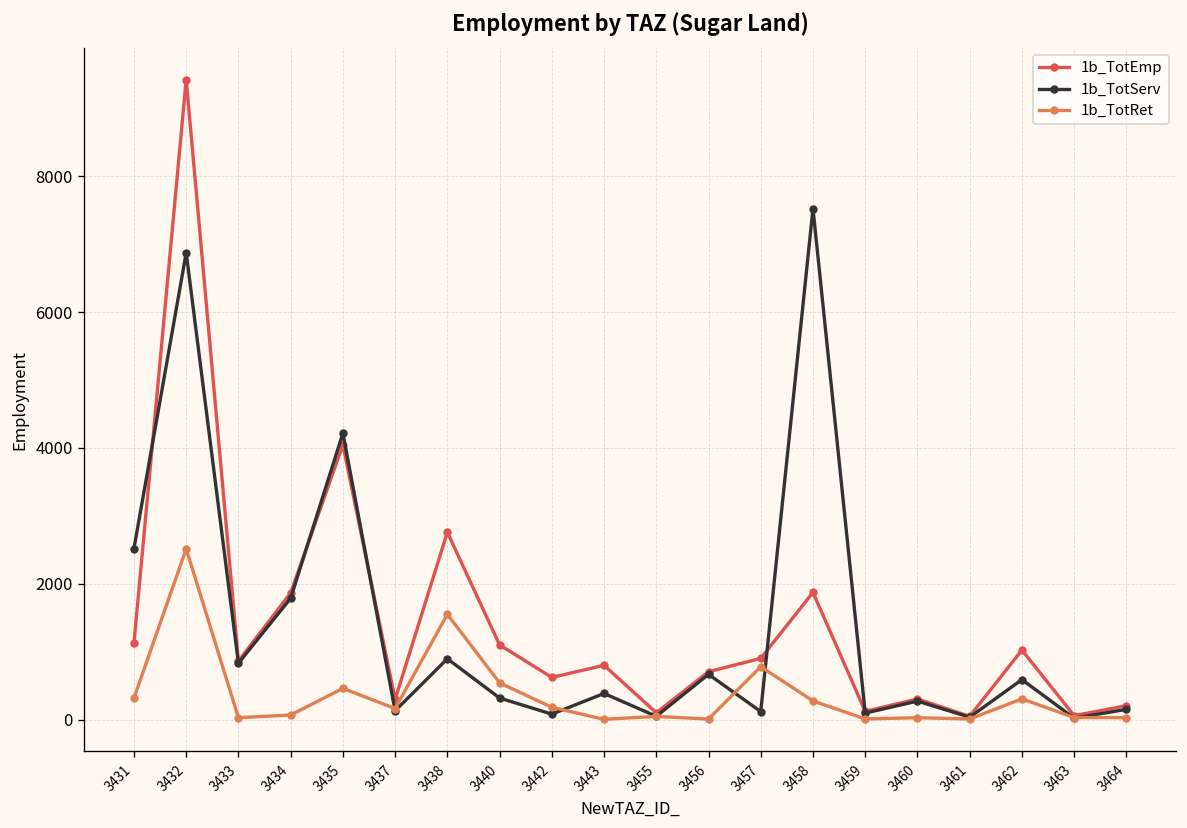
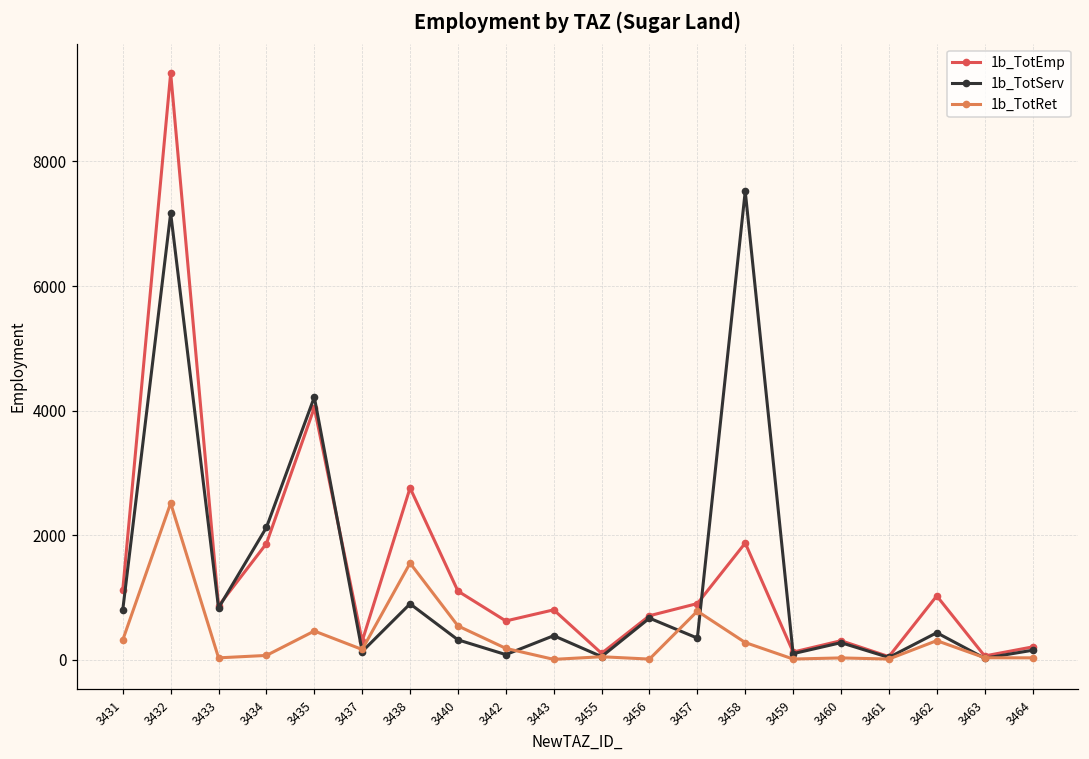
1b_TotServ, 3431: 2500 -> 800
1b_TotServ, 3432: 6900 -> 7200
1b_TotServ, 3434: 1800 -> 2100
1b_TotServ, 3457: 100 -> 300
1b_TotServ, 3462: 600 -> 400
